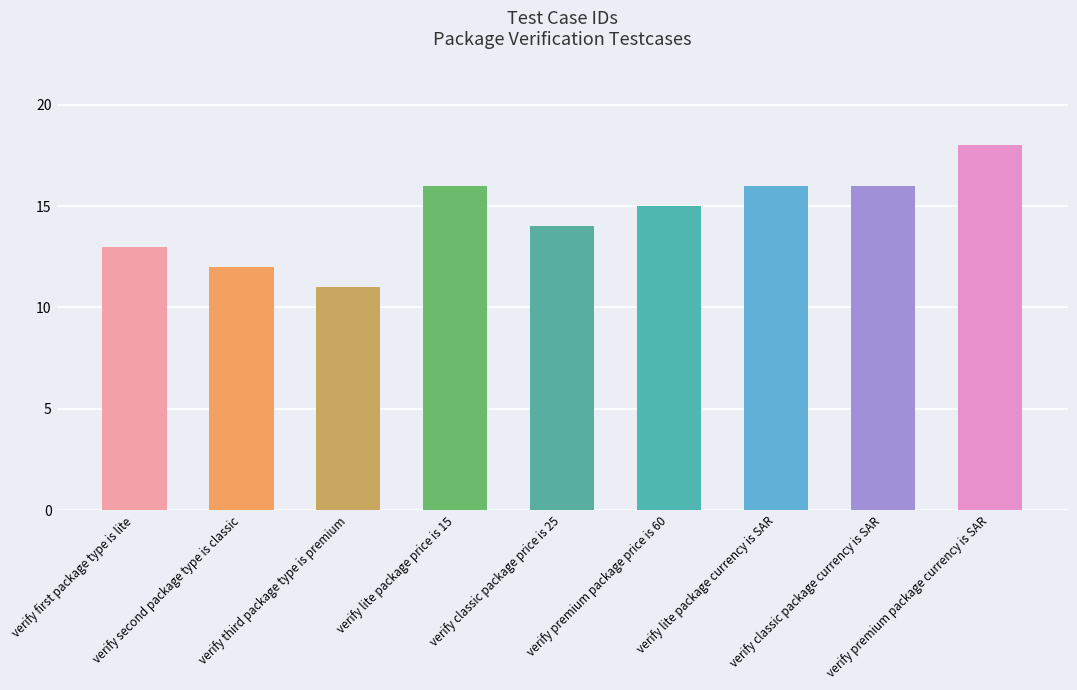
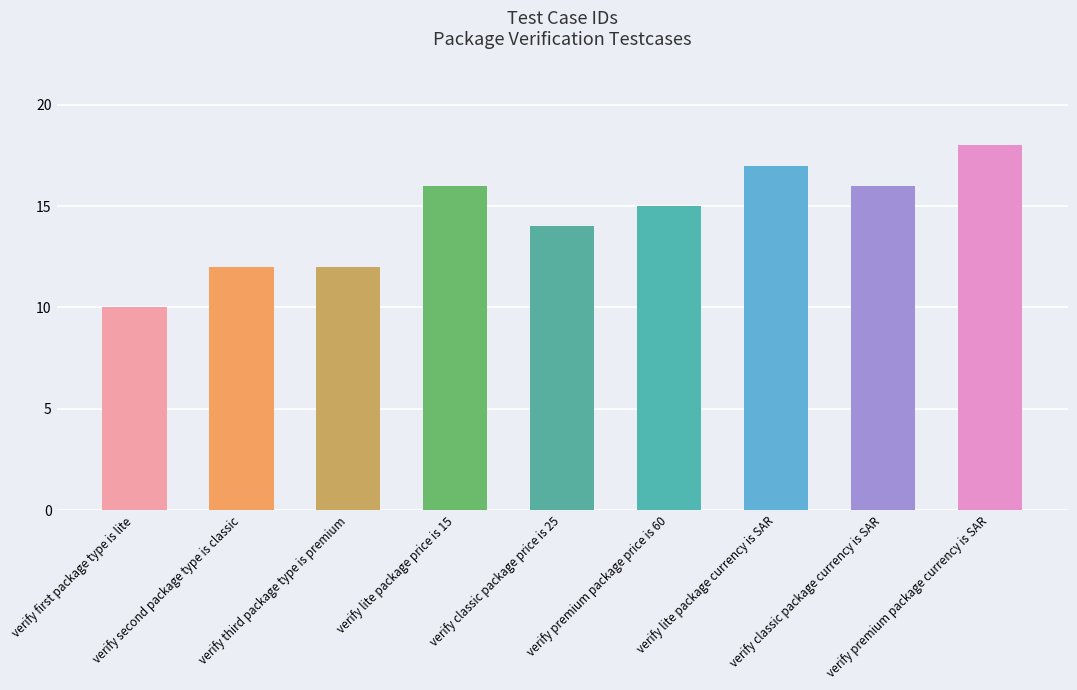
verify first package type is lite: 13 -> 10
verify third package type is premium: 11 -> 12
verify lite package currency is SAR: 16 -> 17
